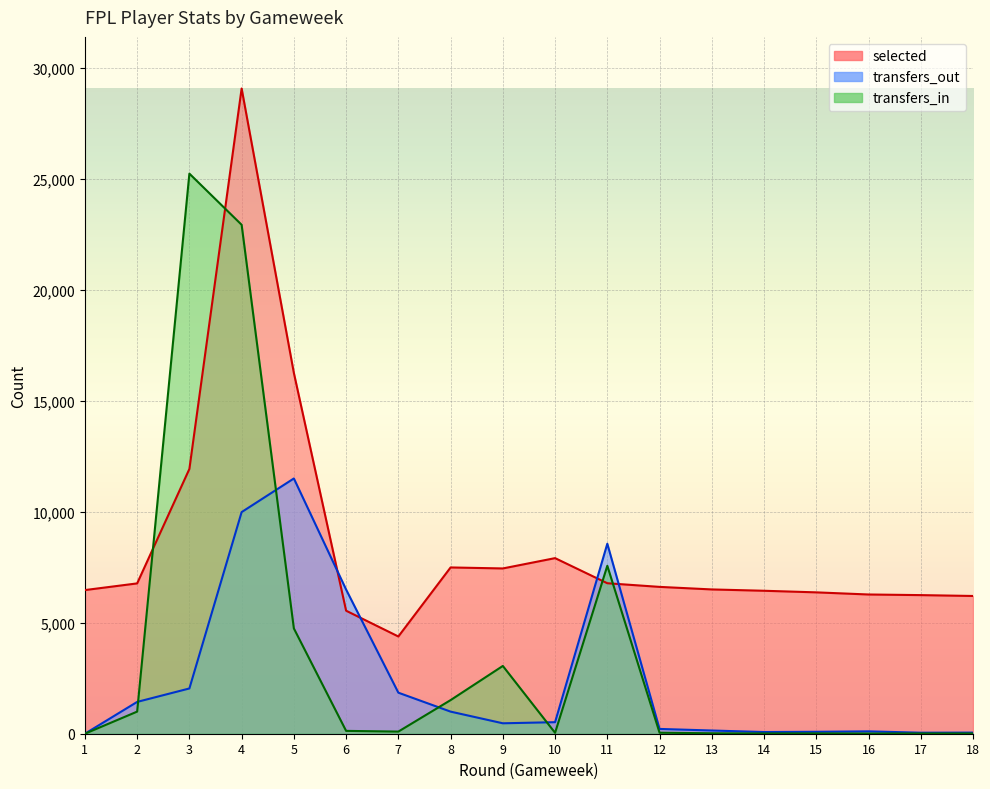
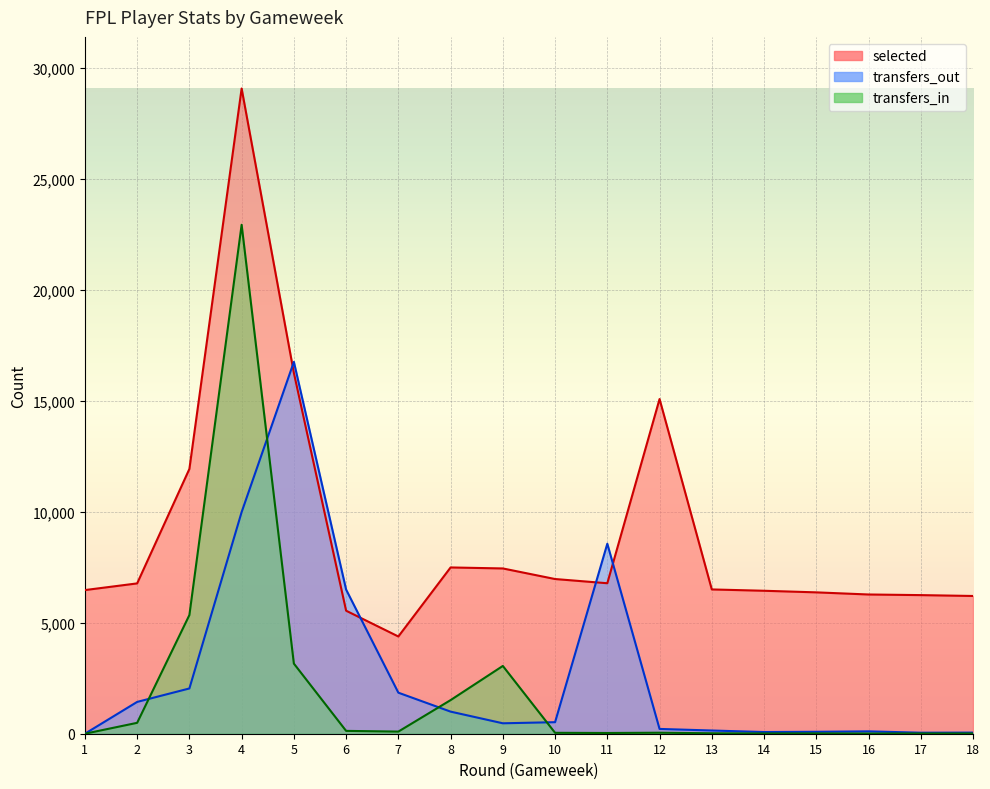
transfers_in, 2: 1,000 -> 500
transfers_in, 3: 25,200 -> 5,300
transfers_out, 5: 11,500 -> 16,800
transfers_in, 5: 4,700 -> 3,200
selected, 10: 7,900 -> 7,000
transfers_in, 11: 7,600 -> 0
selected, 12: 6,600 -> 15,100
